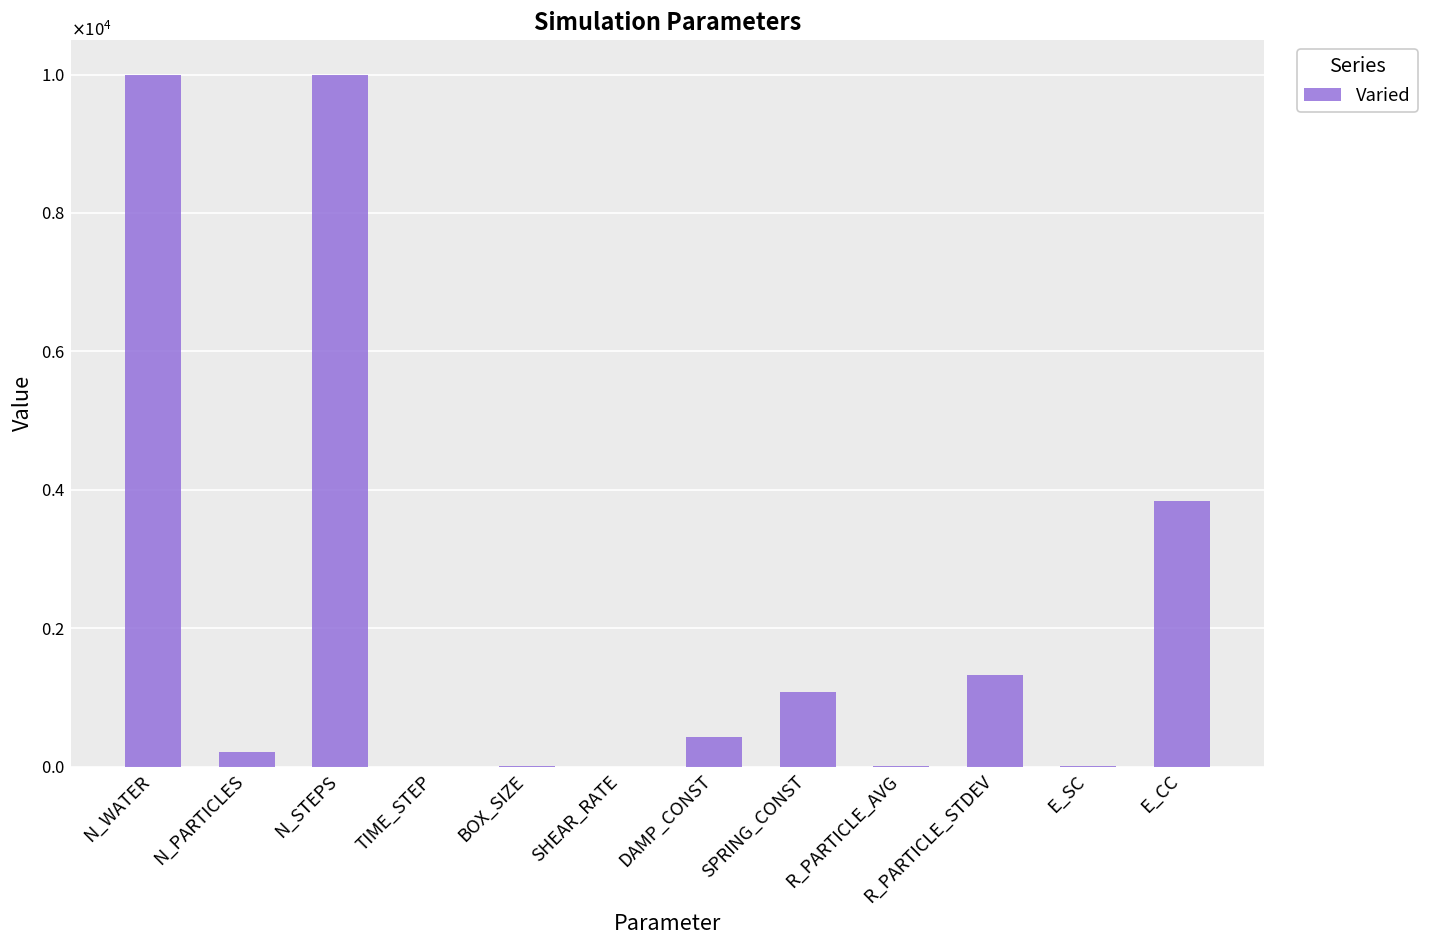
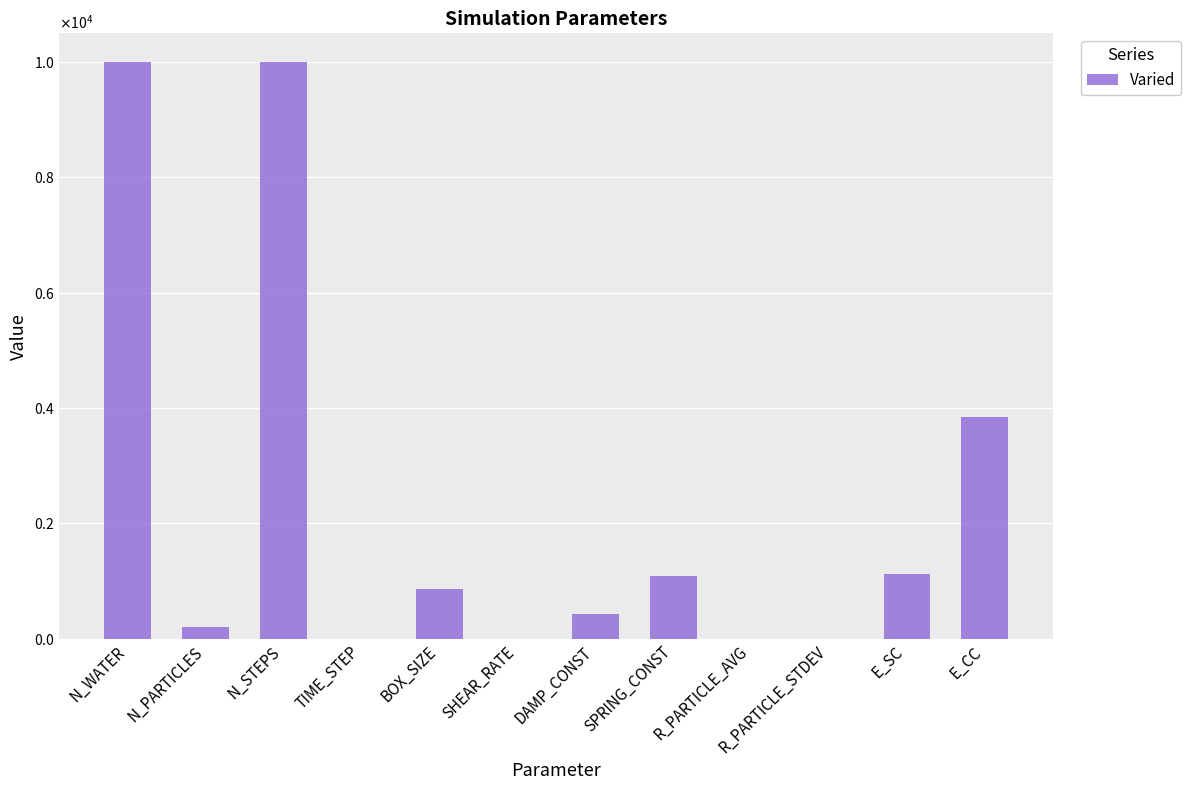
BOX_SIZE: 0 -> 900
R_PARTICLE_STDEV: 1300 -> 0
E_SC: 0 -> 1100
